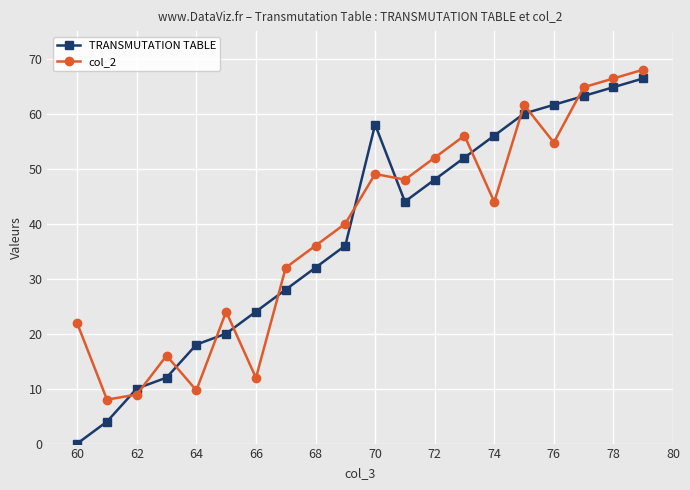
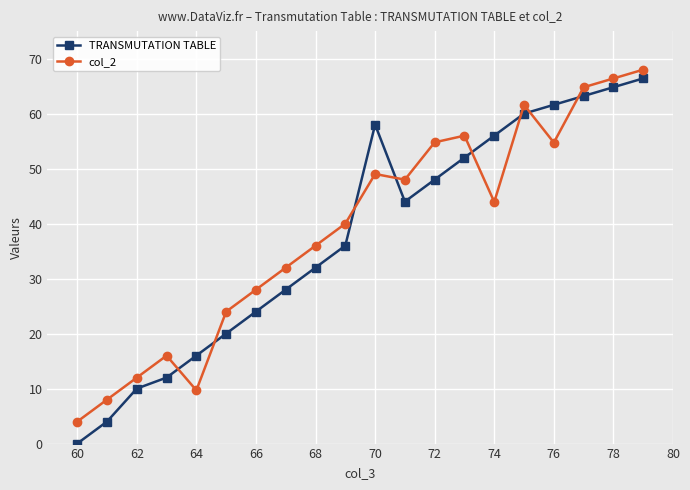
col_2, 60: 22 -> 4
col_2, 62: 9 -> 12
TRANSMUTATION TABLE, 64: 18 -> 16
col_2, 66: 12 -> 28
col_2, 72: 52 -> 55
